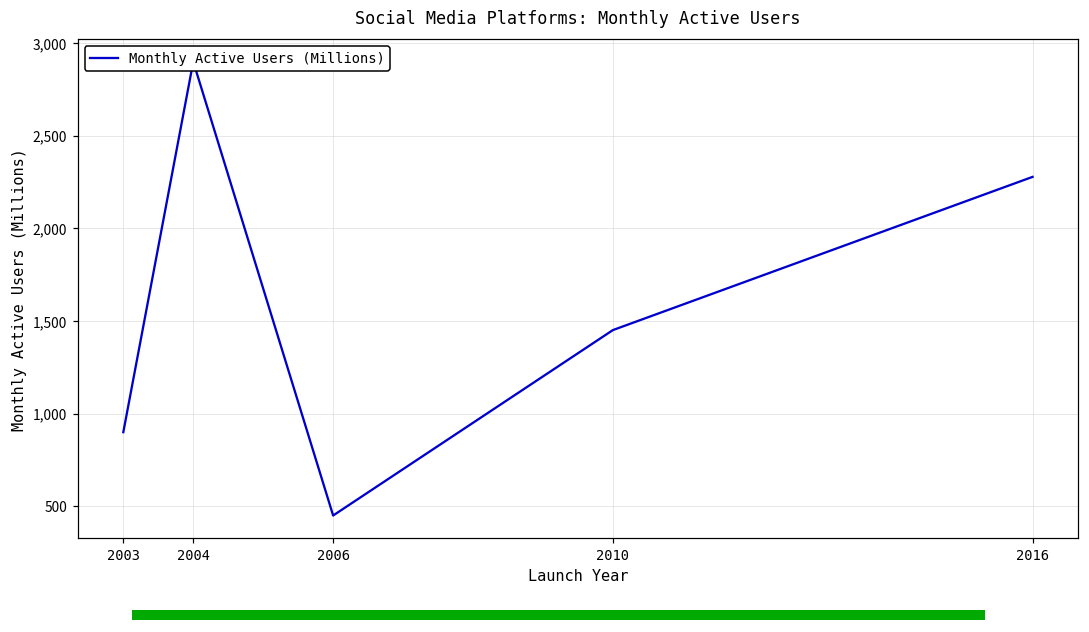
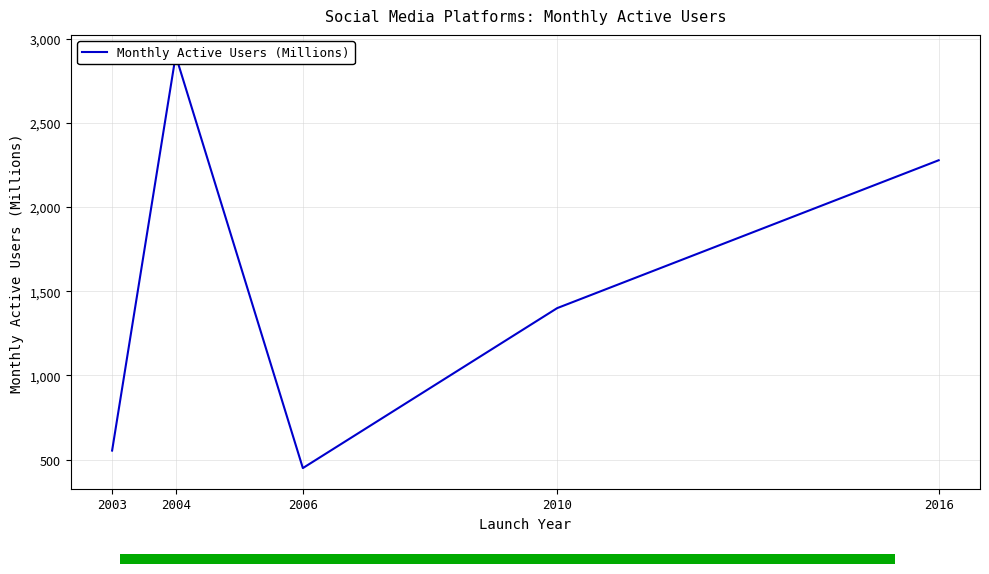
Social Media Platforms: Monthly Active Users, 2003: 900 -> 550
Social Media Platforms: Monthly Active Users, 2010: 1,450 -> 1,400
